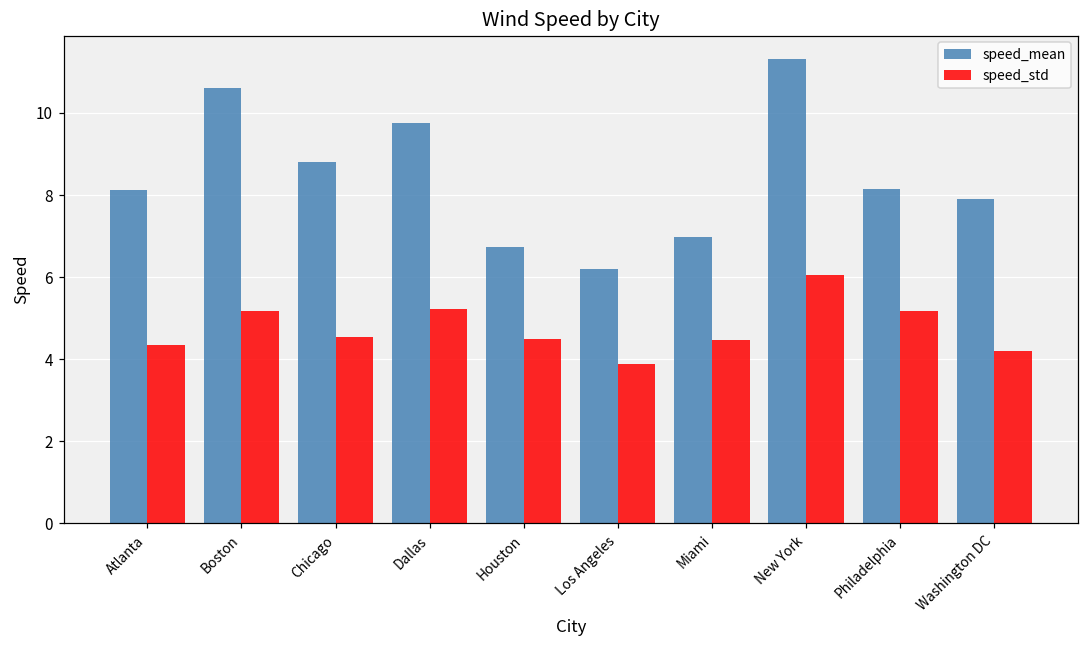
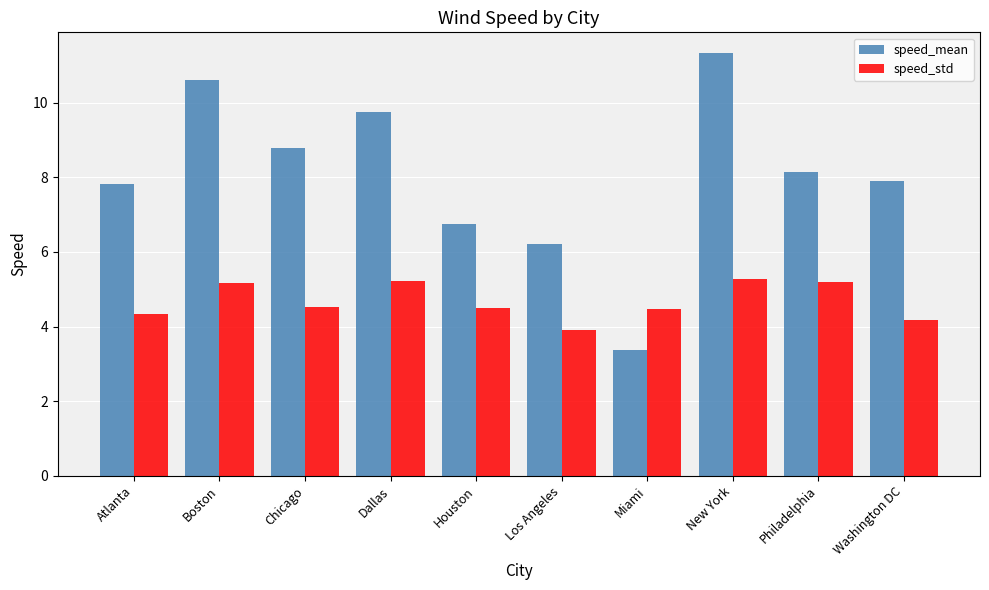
speed_mean, Atlanta: 8.1 -> 7.8
speed_mean, Miami: 7.0 -> 3.4
speed_std, New York: 6.0 -> 5.3
